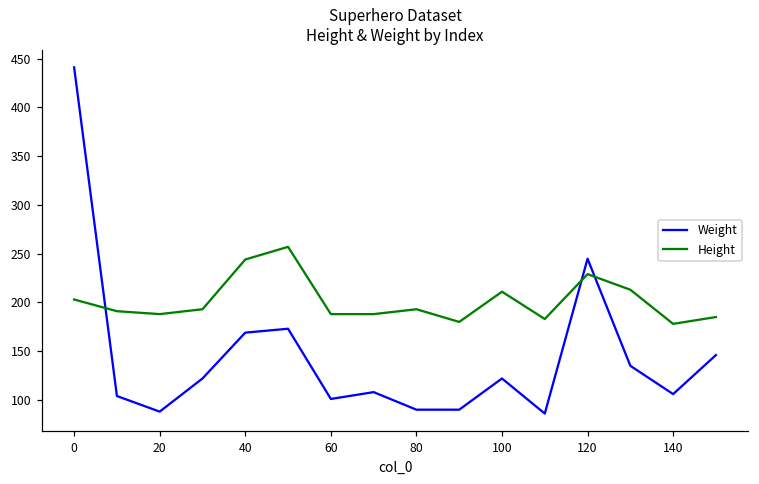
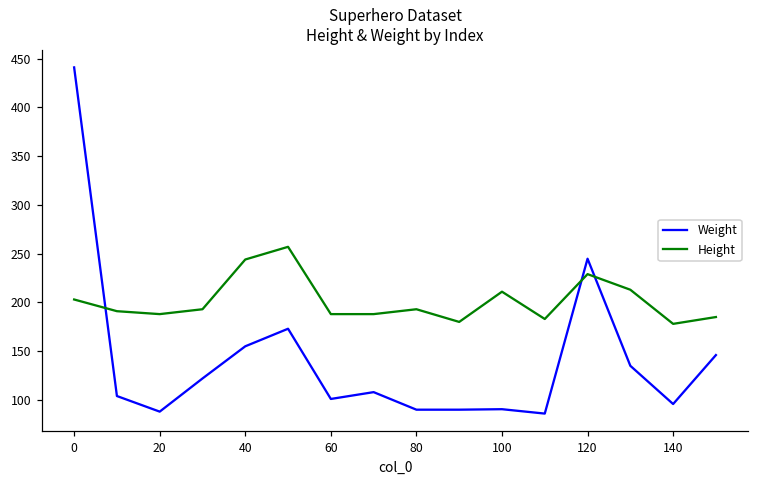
Weight, 40: 170 -> 160
Weight, 100: 120 -> 90
Weight, 140: 110 -> 100
